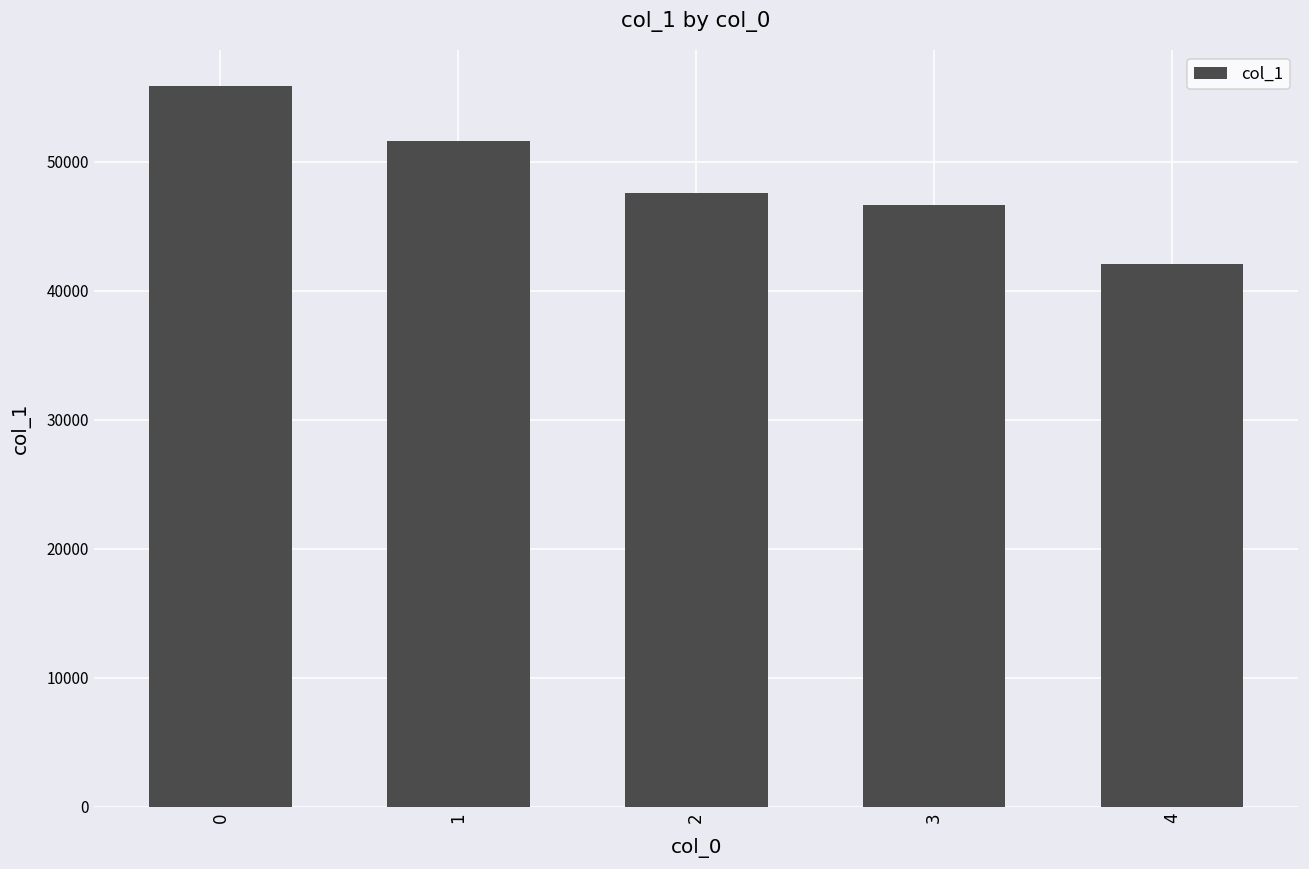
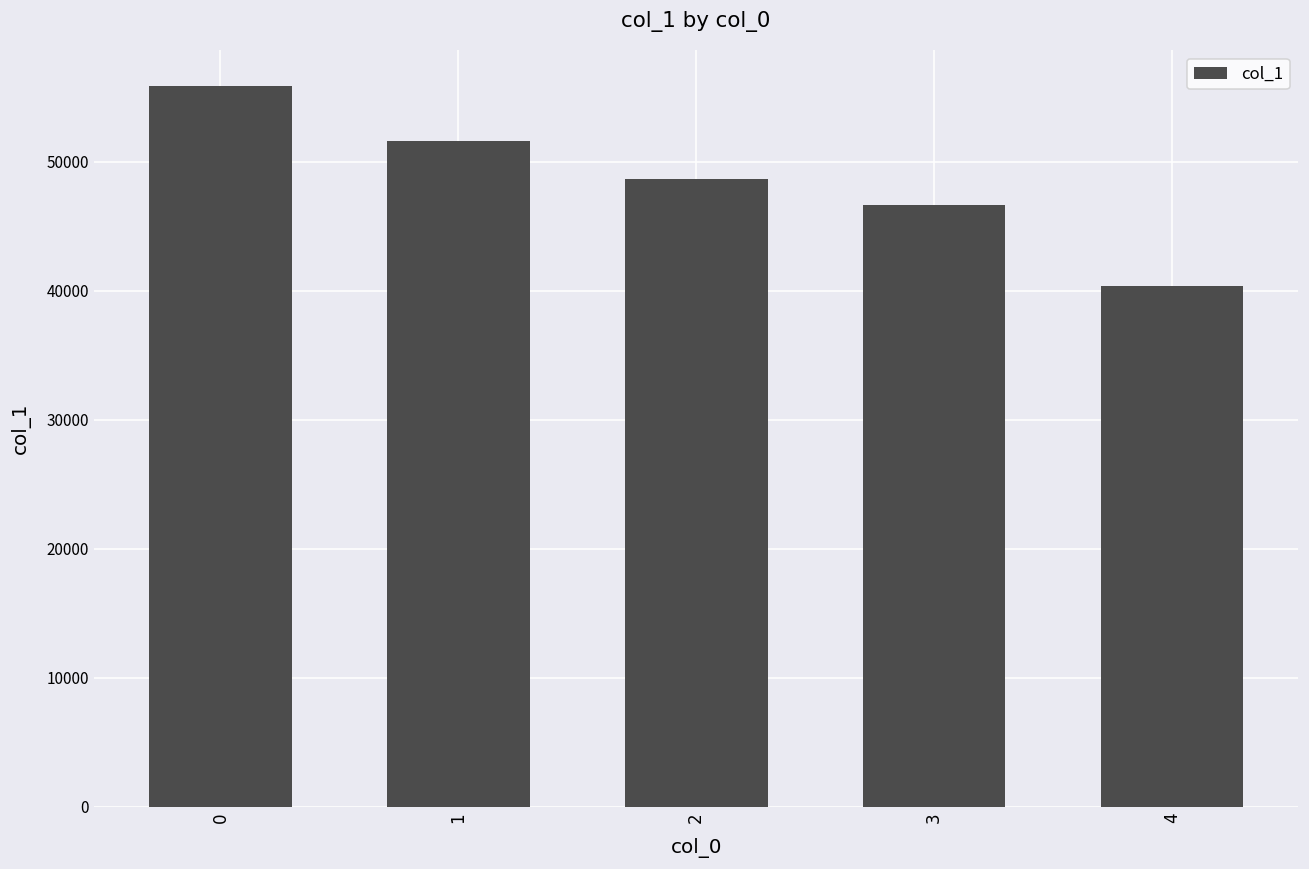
2: 47600 -> 48700
4: 42100 -> 40400
